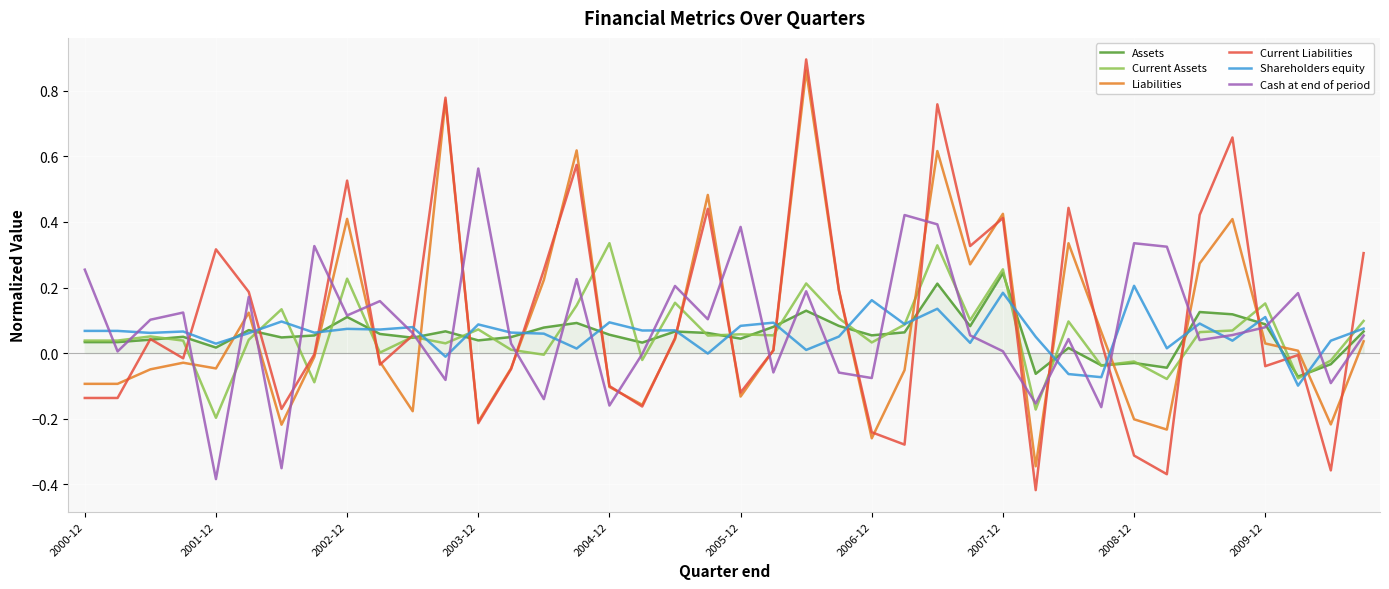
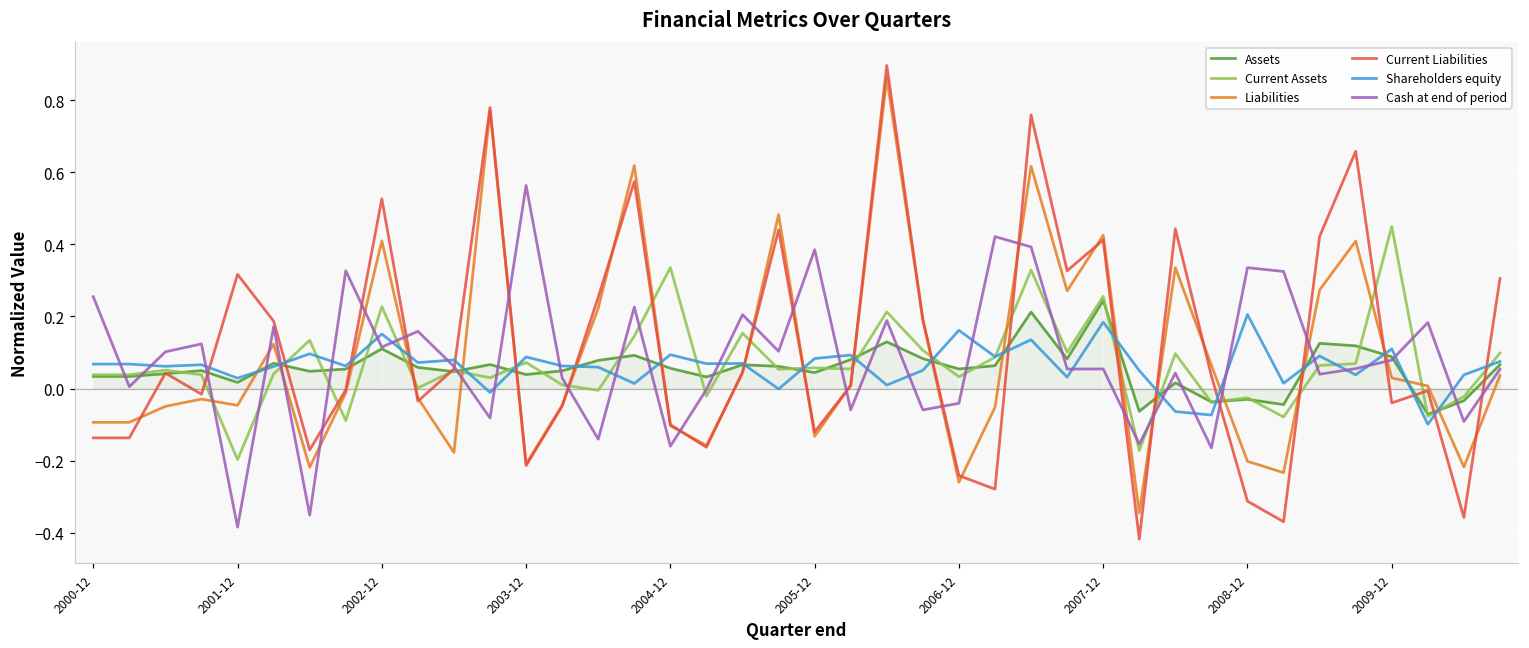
Shareholders equity, 2002-12: 0.07 -> 0.15
Cash at end of period, 2006-12: -0.08 -> -0.04
Cash at end of period, 2007-12: 0.01 -> 0.05
Current Assets, 2009-12: 0.15 -> 0.45
